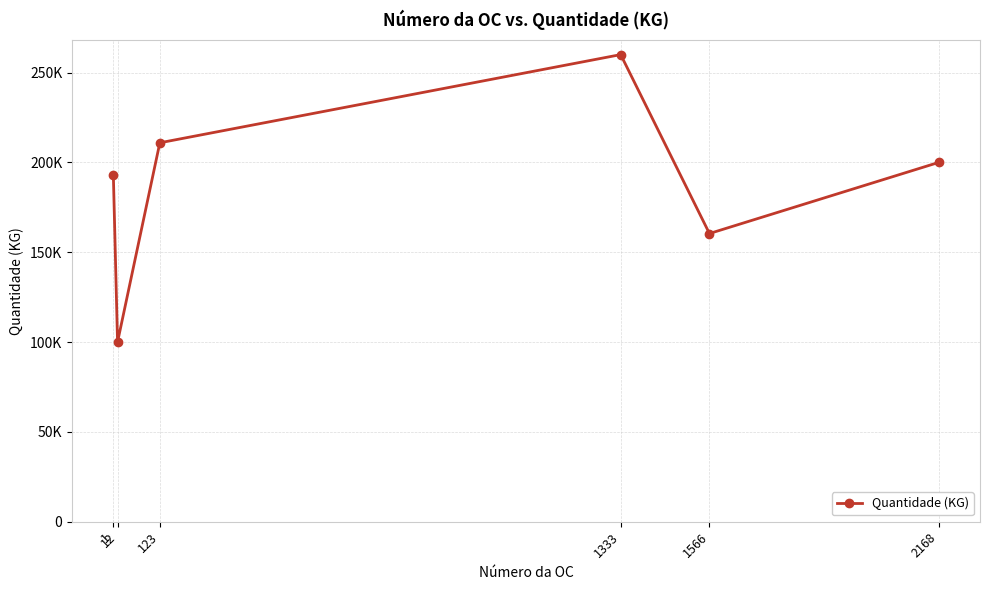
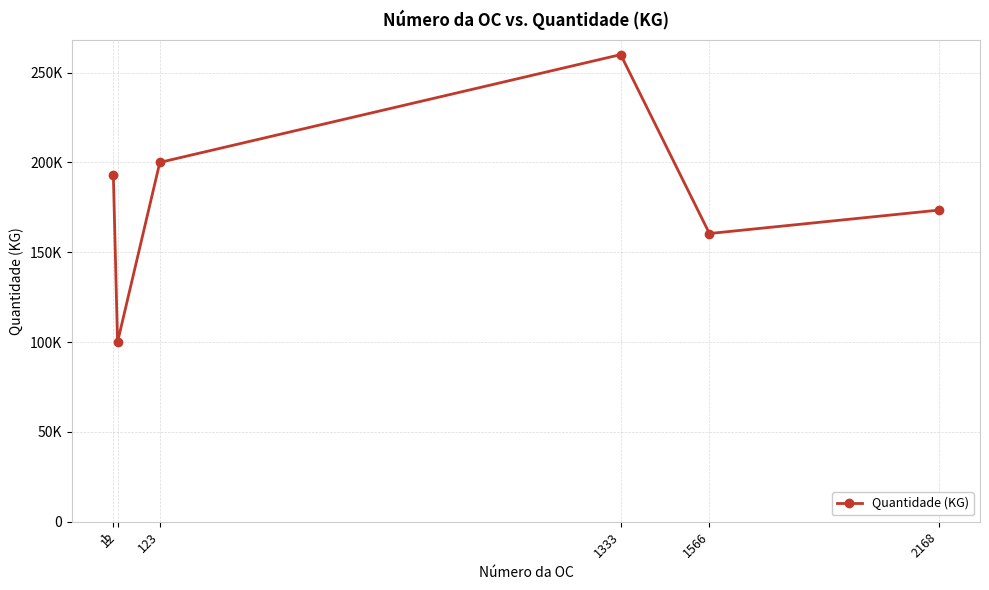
123: 211000 -> 200000
2168: 200000 -> 173000
